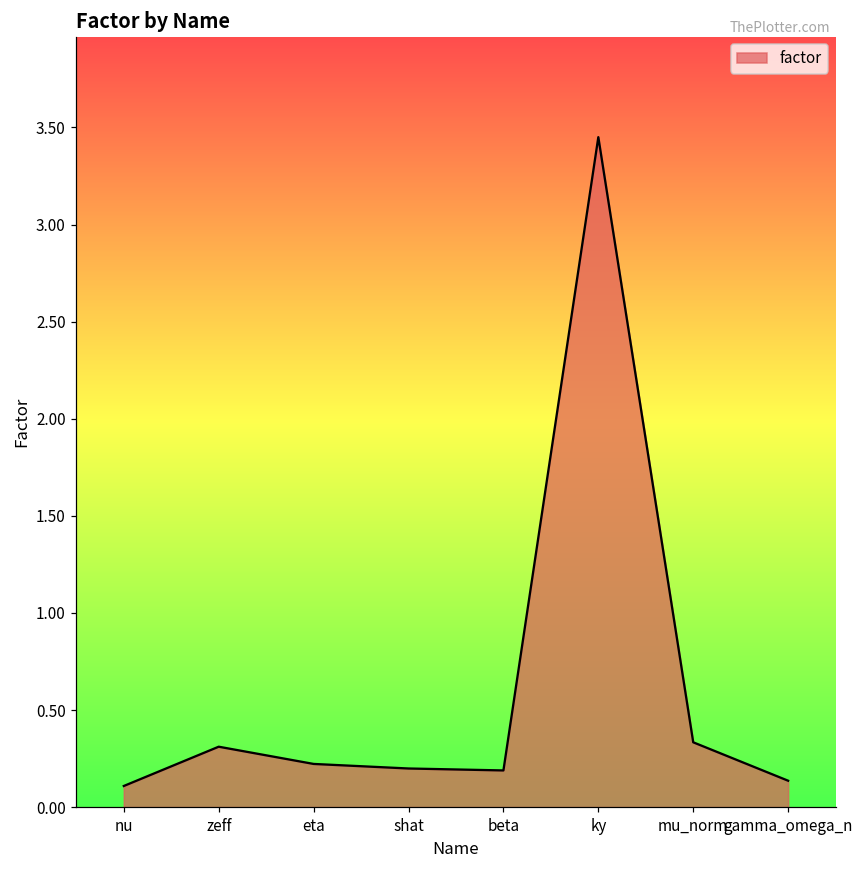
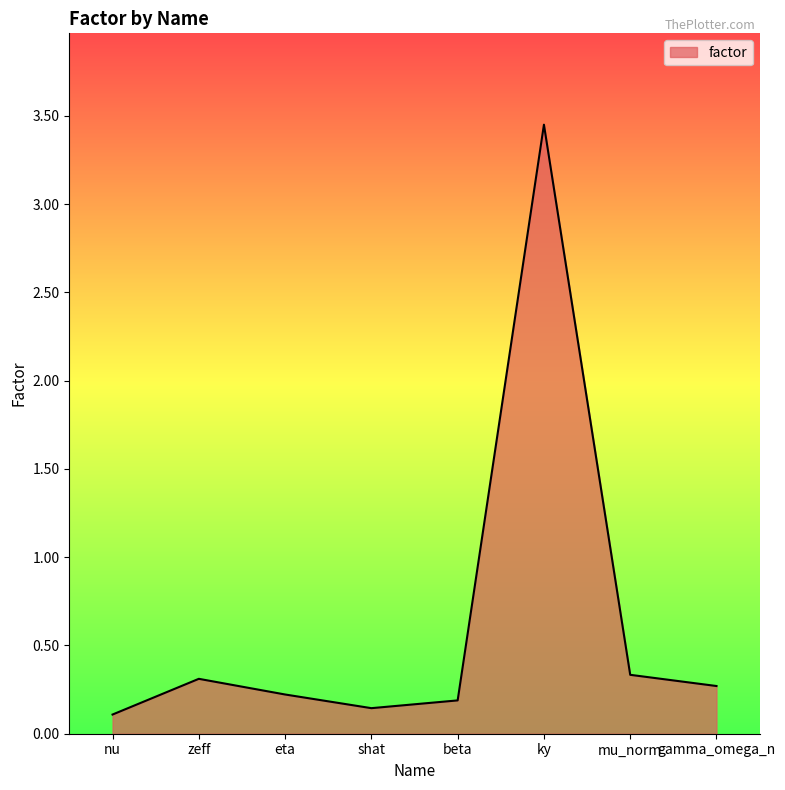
shat: 0.20 -> 0.14
gamma_omega_n: 0.14 -> 0.27
